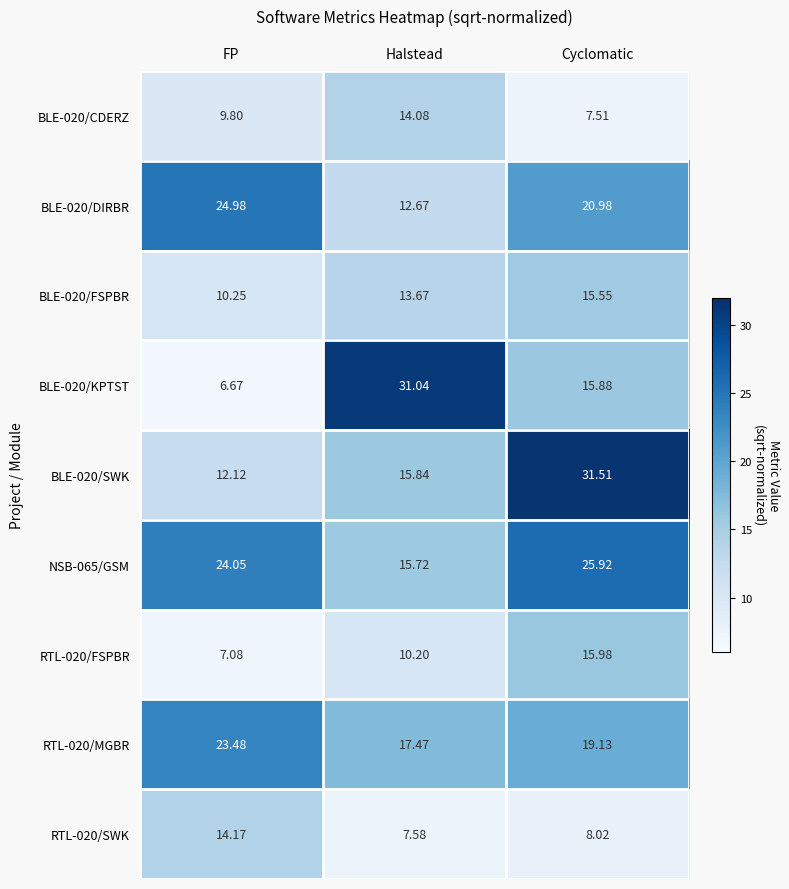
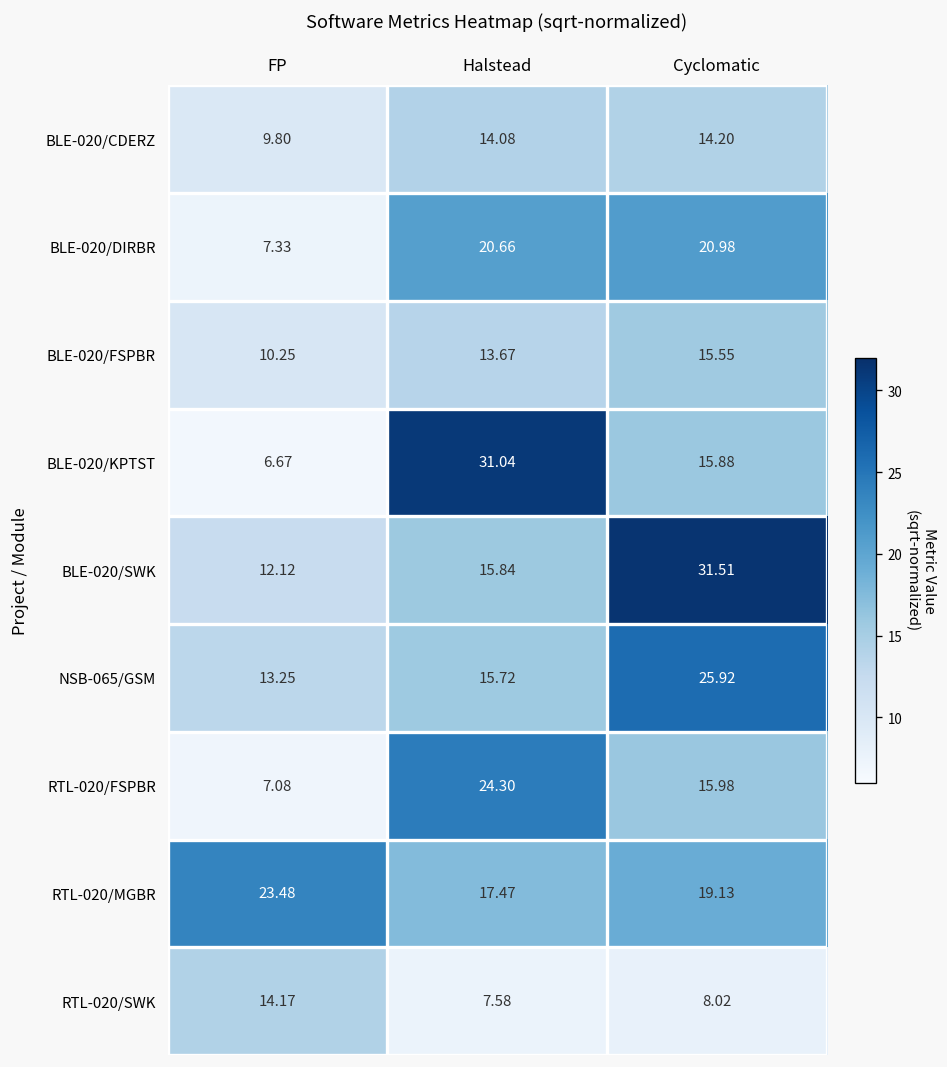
BLE-020/CDERZ, Cyclomatic: 7.51 -> 14.20
BLE-020/DIRBR, FP: 24.98 -> 7.33
BLE-020/DIRBR, Halstead: 12.67 -> 20.66
NSB-065/GSM, FP: 24.05 -> 13.25
RTL-020/FSPBR, Halstead: 10.20 -> 24.30
